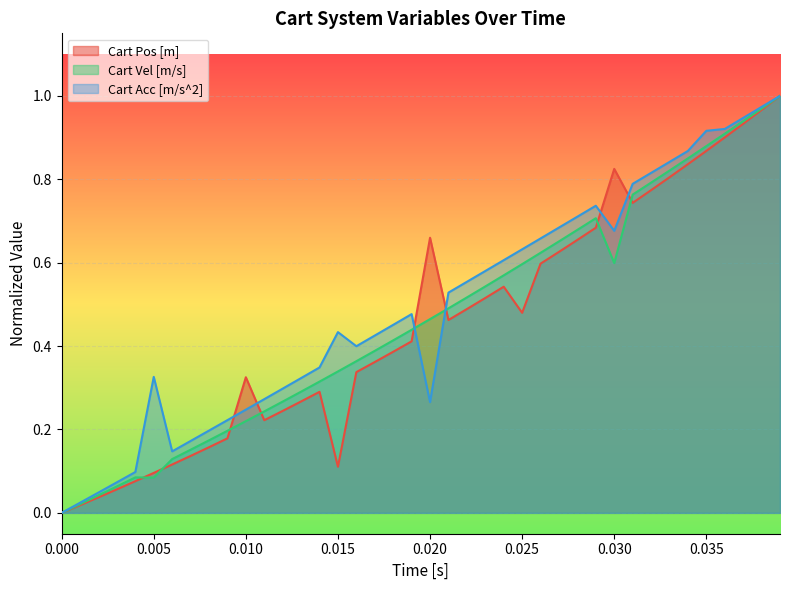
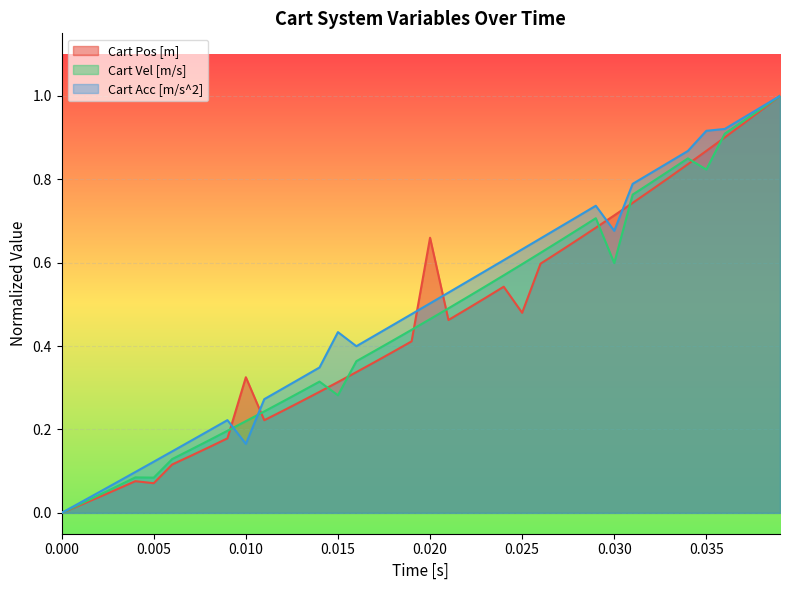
Cart Pos [m], 0.005: 0.10 -> 0.07
Cart Acc [m/s^2], 0.005: 0.33 -> 0.12
Cart Acc [m/s^2], 0.010: 0.25 -> 0.17
Cart Pos [m], 0.015: 0.11 -> 0.31
Cart Vel [m/s], 0.015: 0.34 -> 0.28
Cart Acc [m/s^2], 0.020: 0.27 -> 0.50
Cart Pos [m], 0.030: 0.82 -> 0.71
Cart Vel [m/s], 0.035: 0.88 -> 0.82
